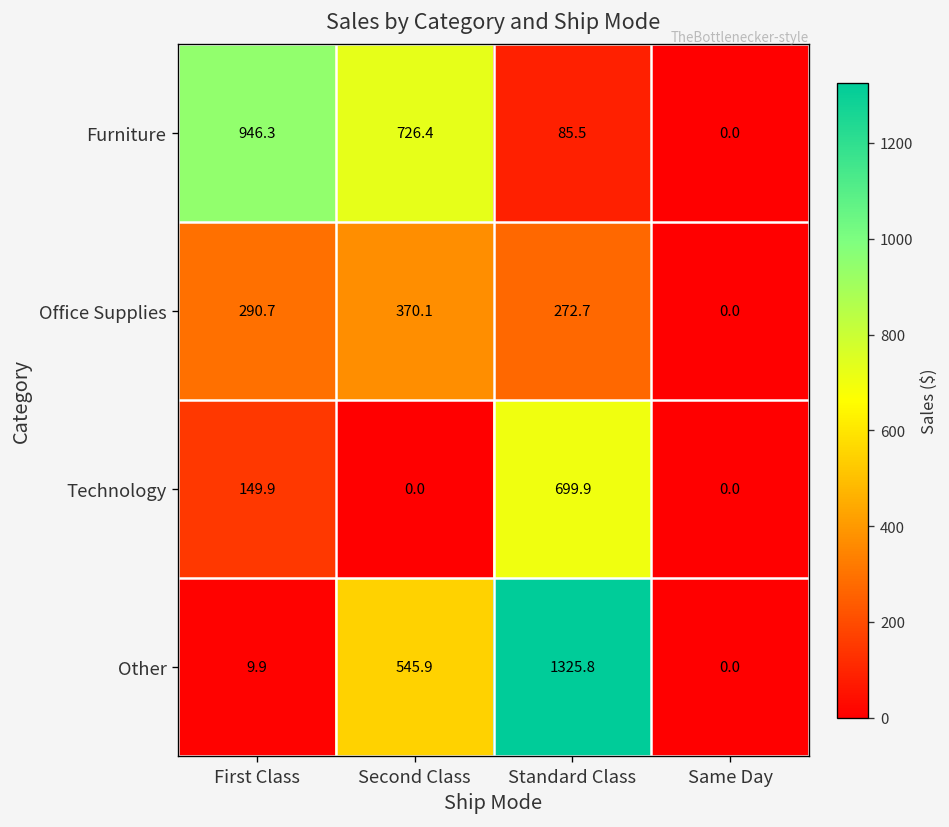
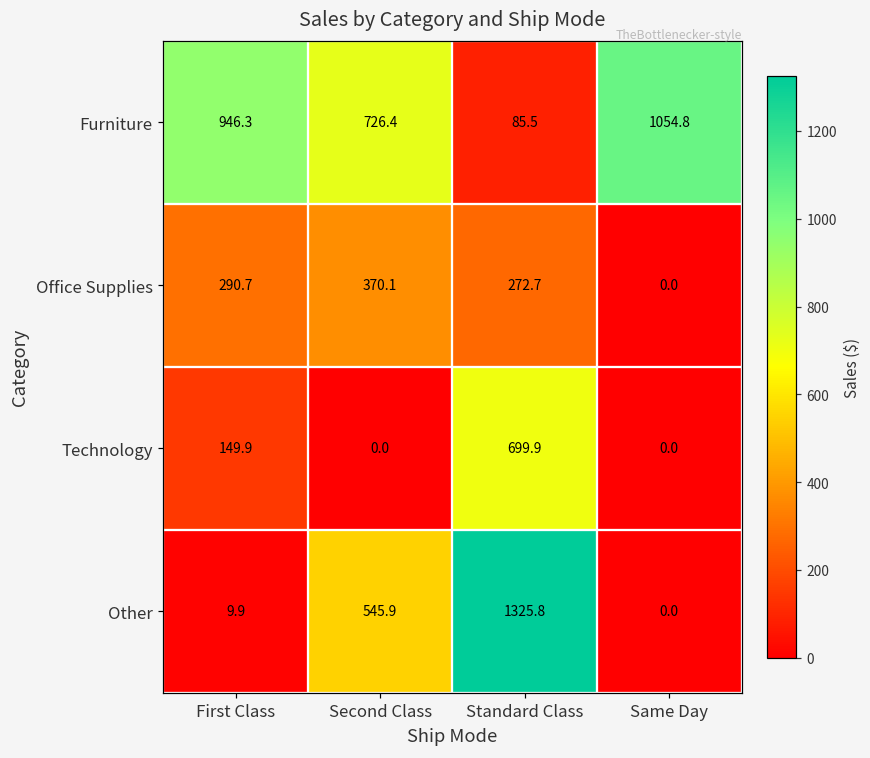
Furniture, Same Day: 0.0 -> 1054.8
